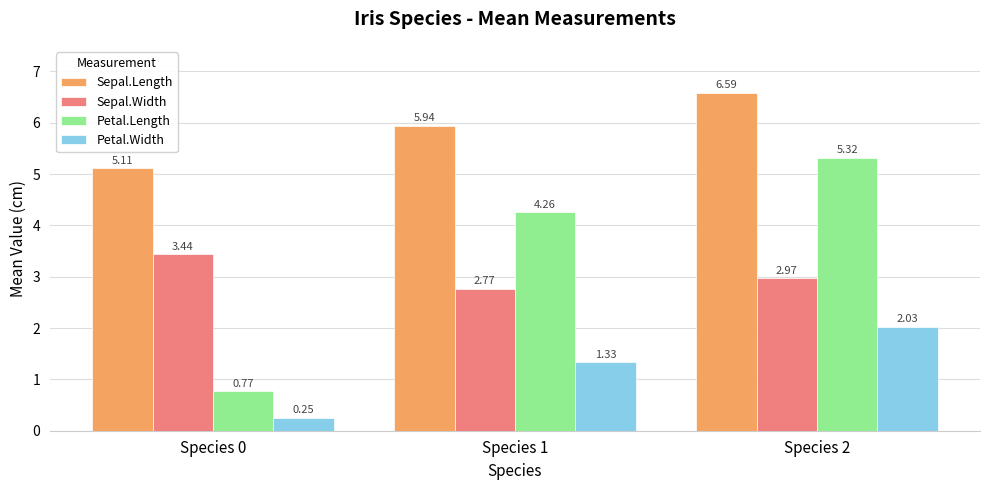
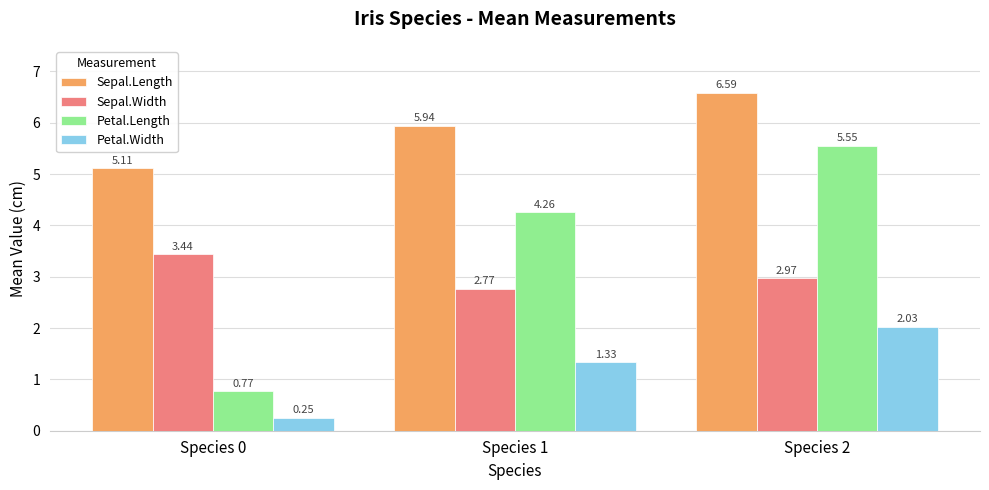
Petal.Length, Species 2: 5.32 -> 5.55
